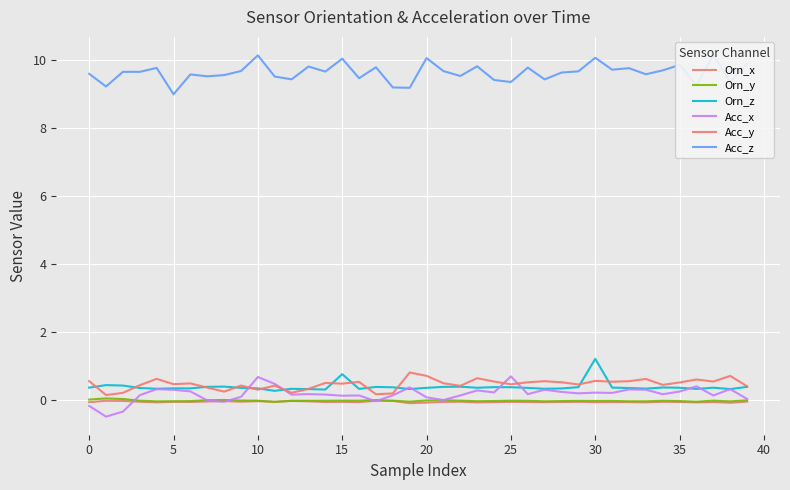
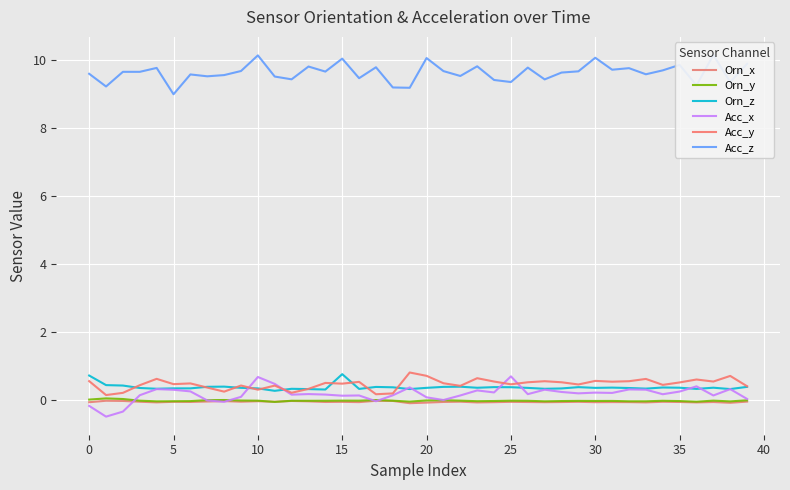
Orn_z, 0: 0.4 -> 0.7
Orn_z, 30: 1.2 -> 0.4
